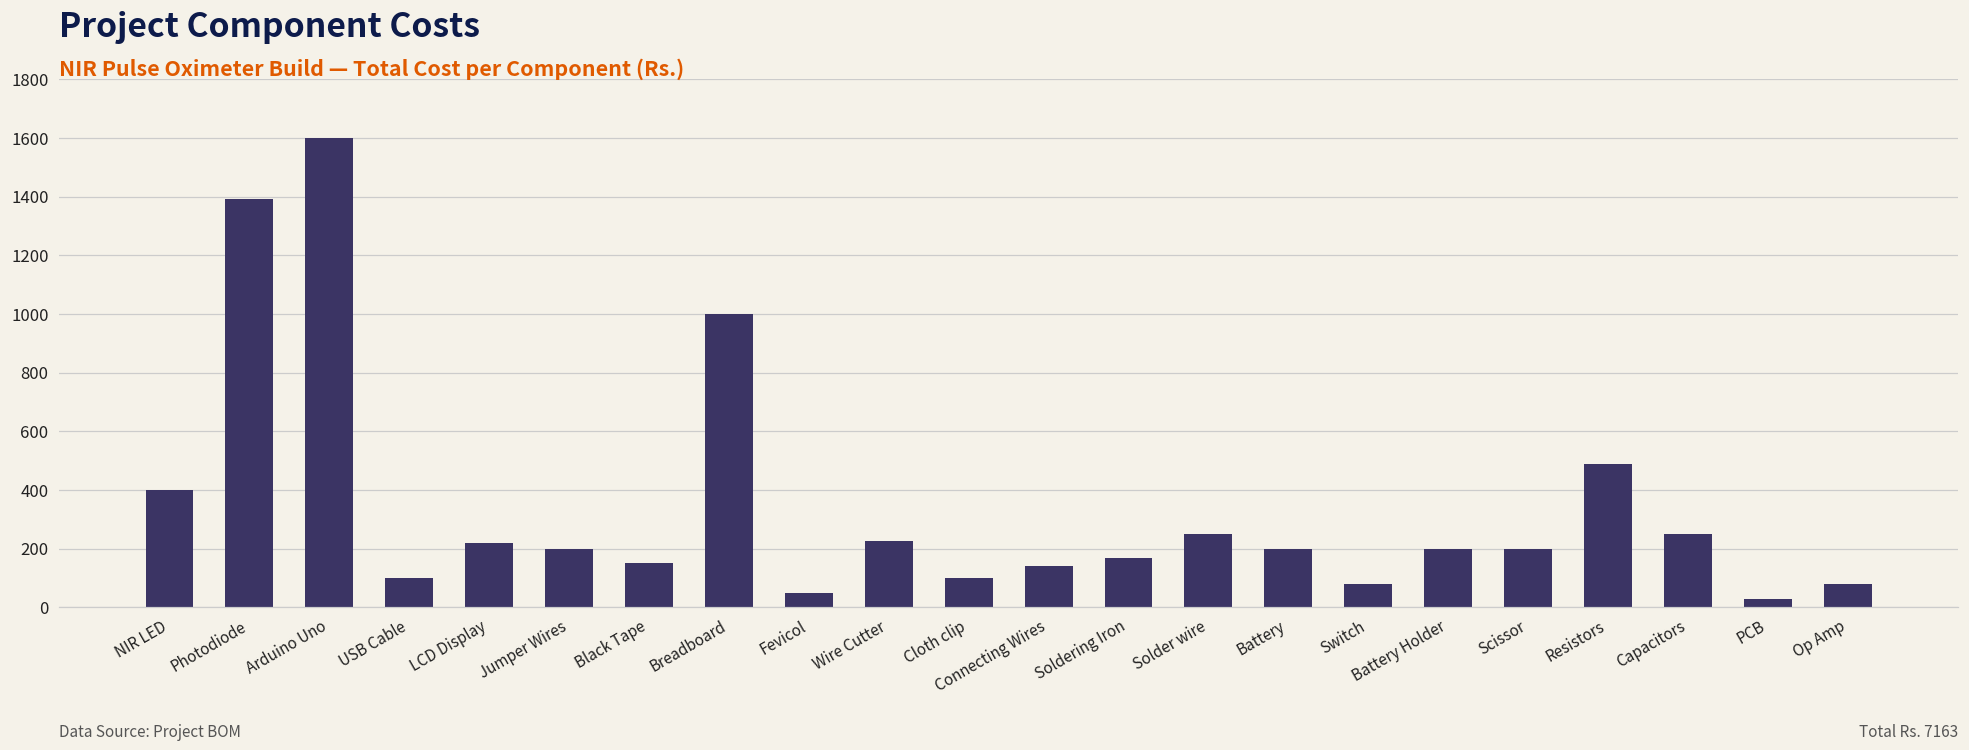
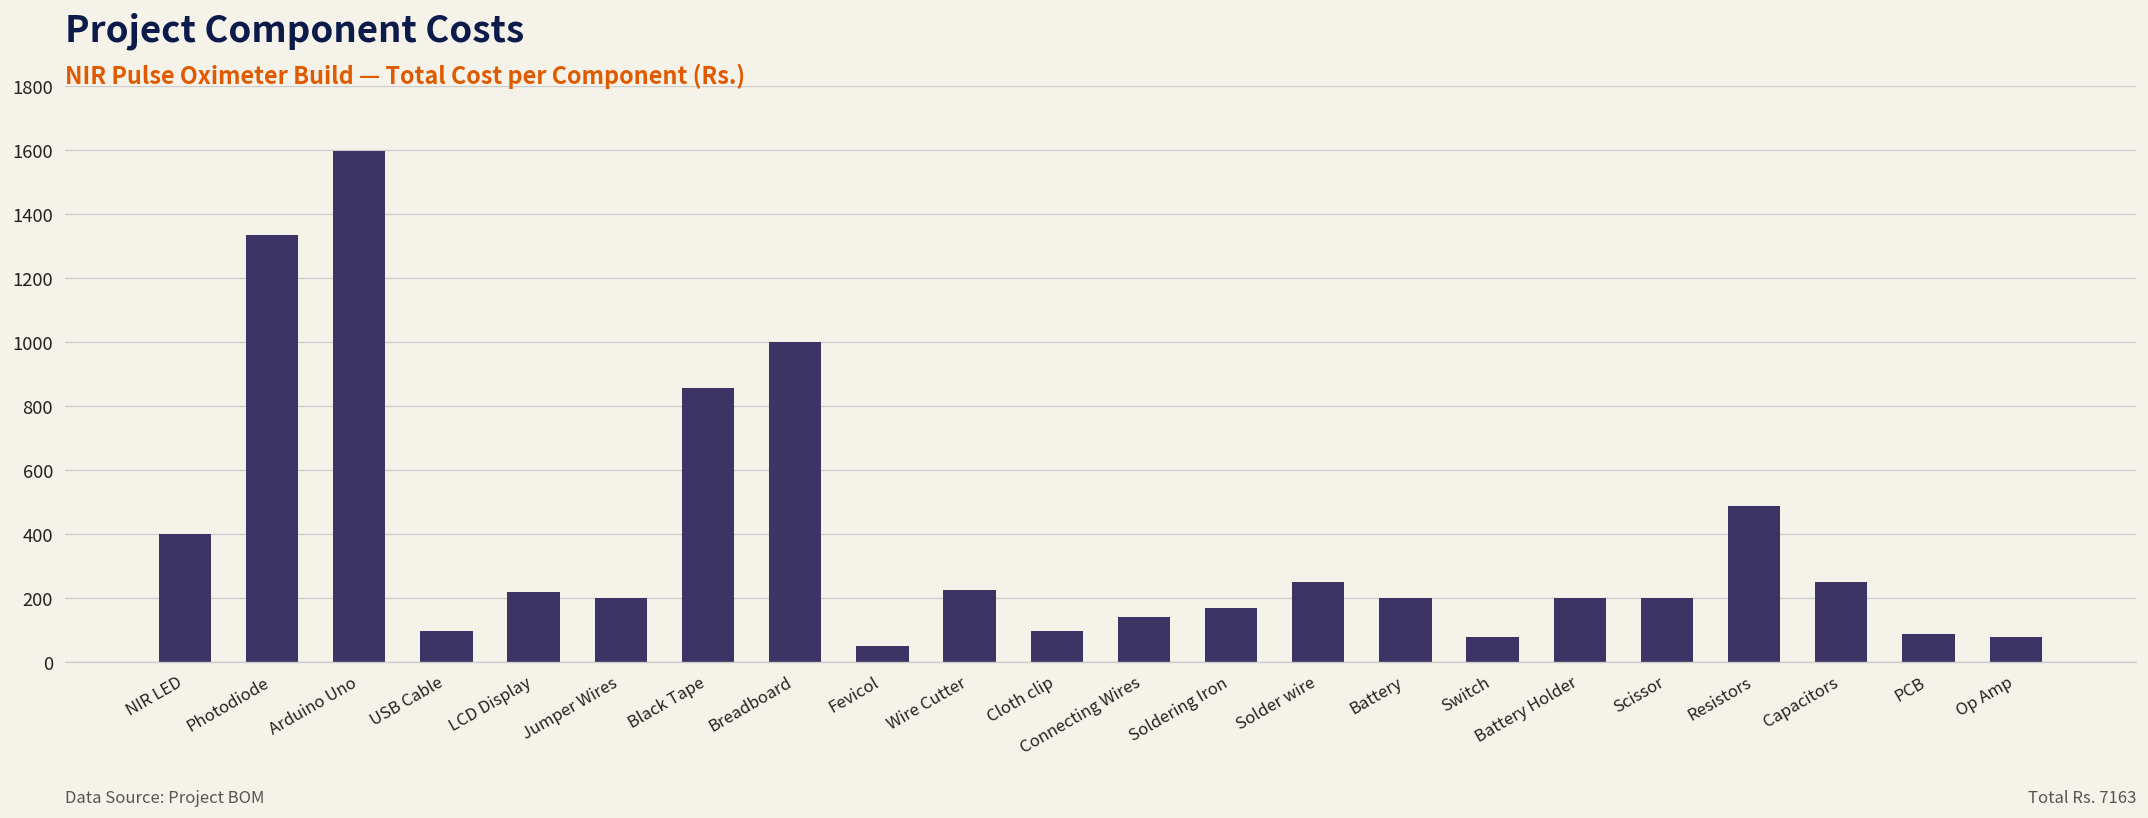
Photodiode: 1390 -> 1340
Black Tape: 150 -> 860
PCB: 30 -> 90
